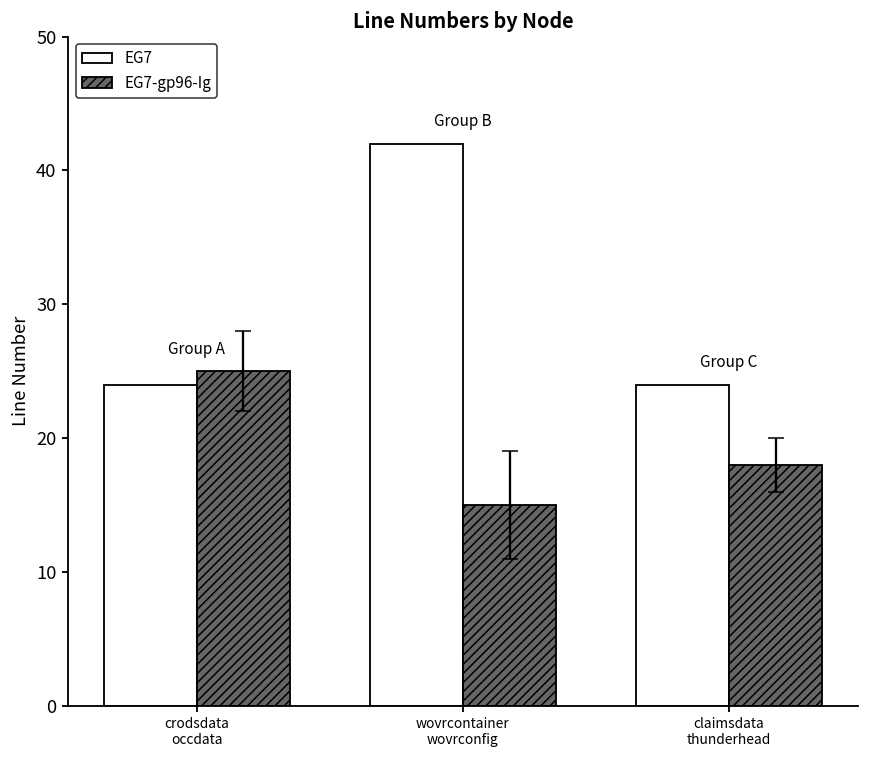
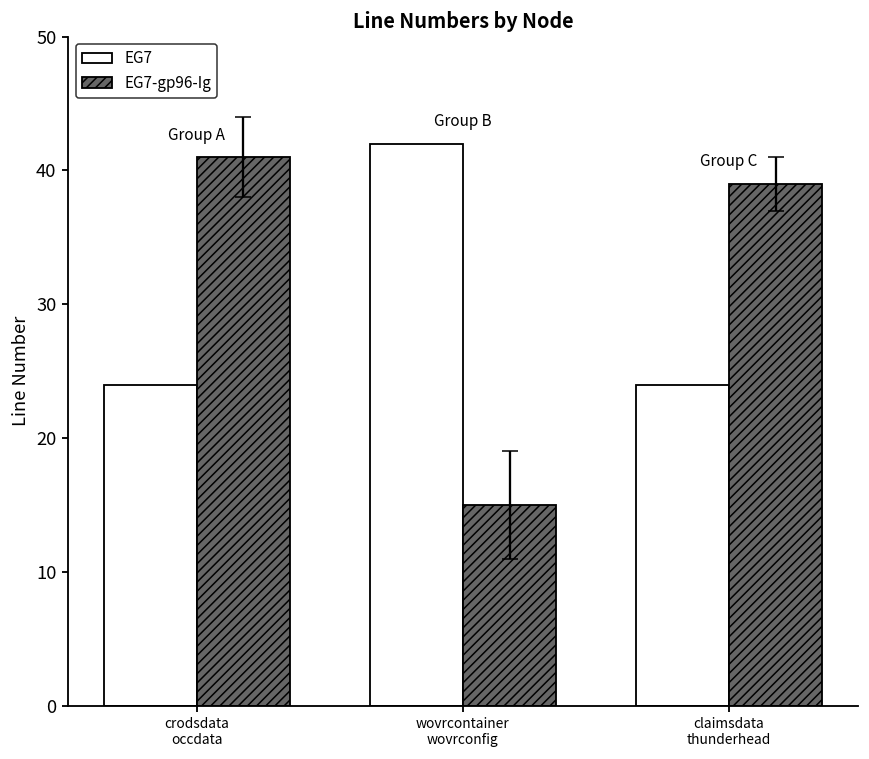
EG7-gp96-Ig, crodsdata occdata: 25 -> 41
EG7-gp96-Ig, claimsdata thunderhead: 18 -> 39
